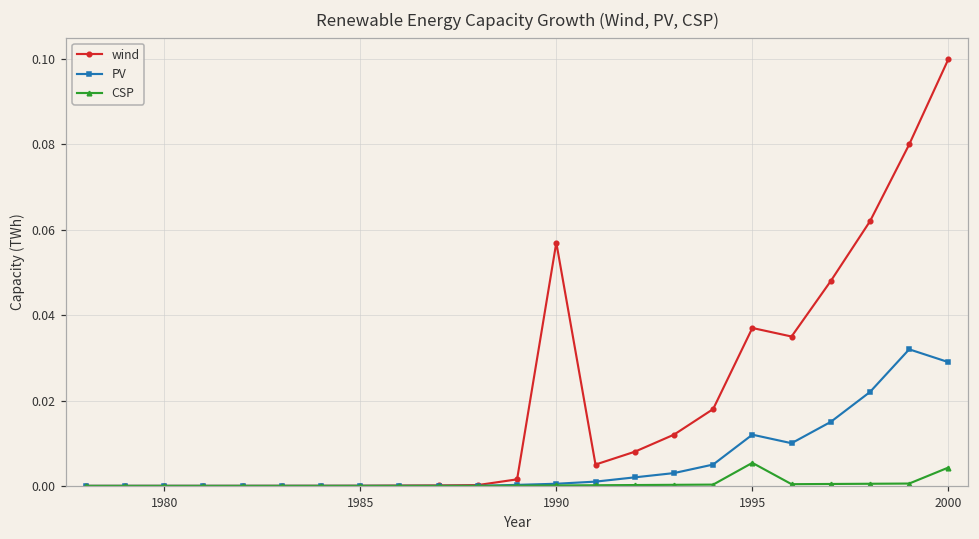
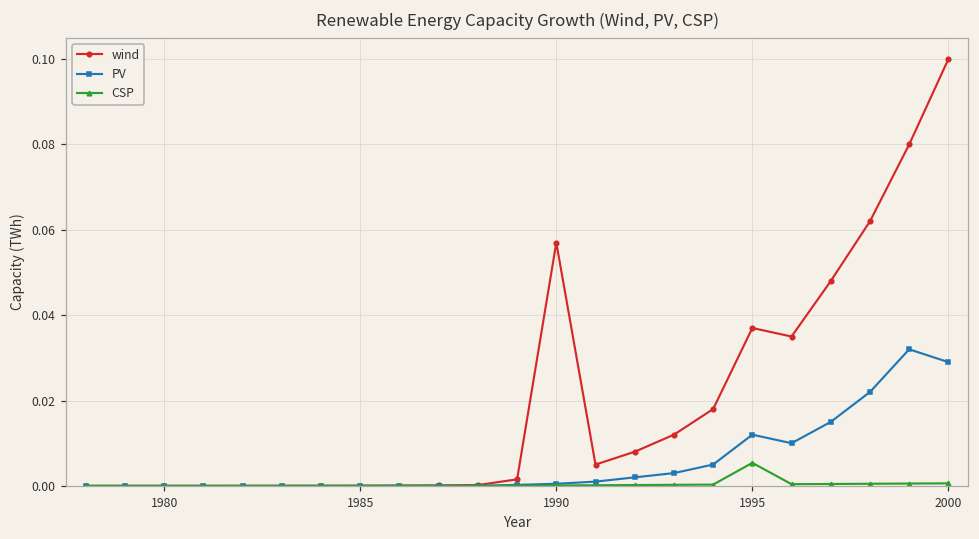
CSP, 2000: 0.004 -> 0.001
